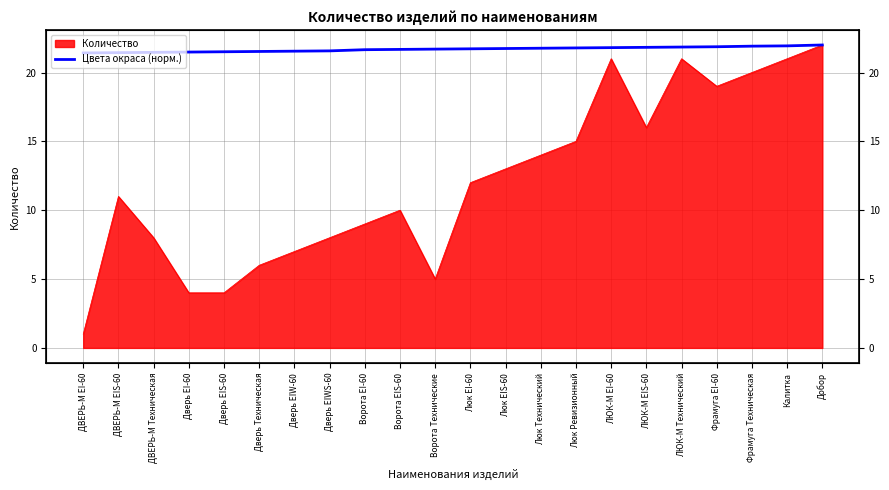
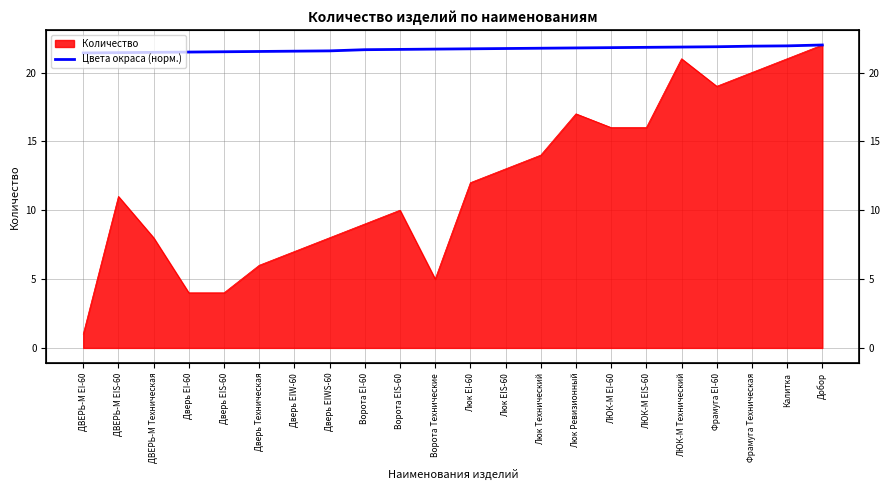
Количество, Люк Ревизионный: 15 -> 17
Количество, ЛЮК-М EI-60: 21 -> 16
